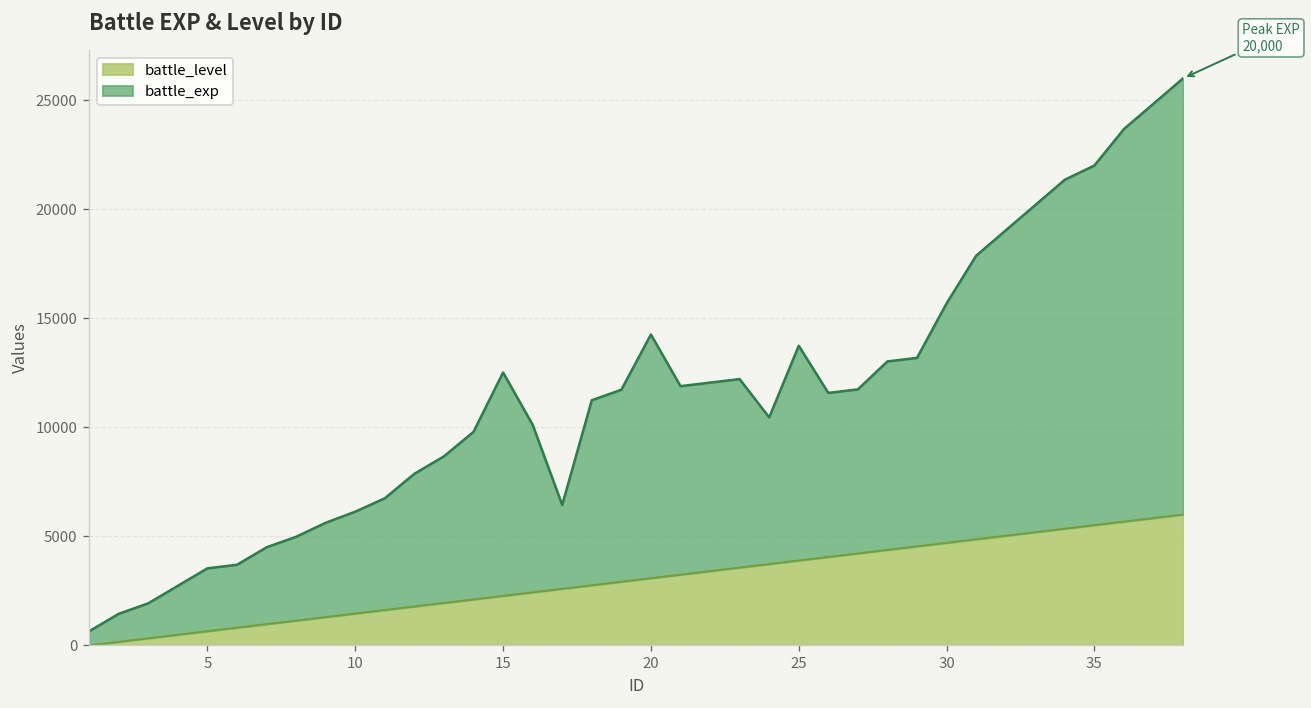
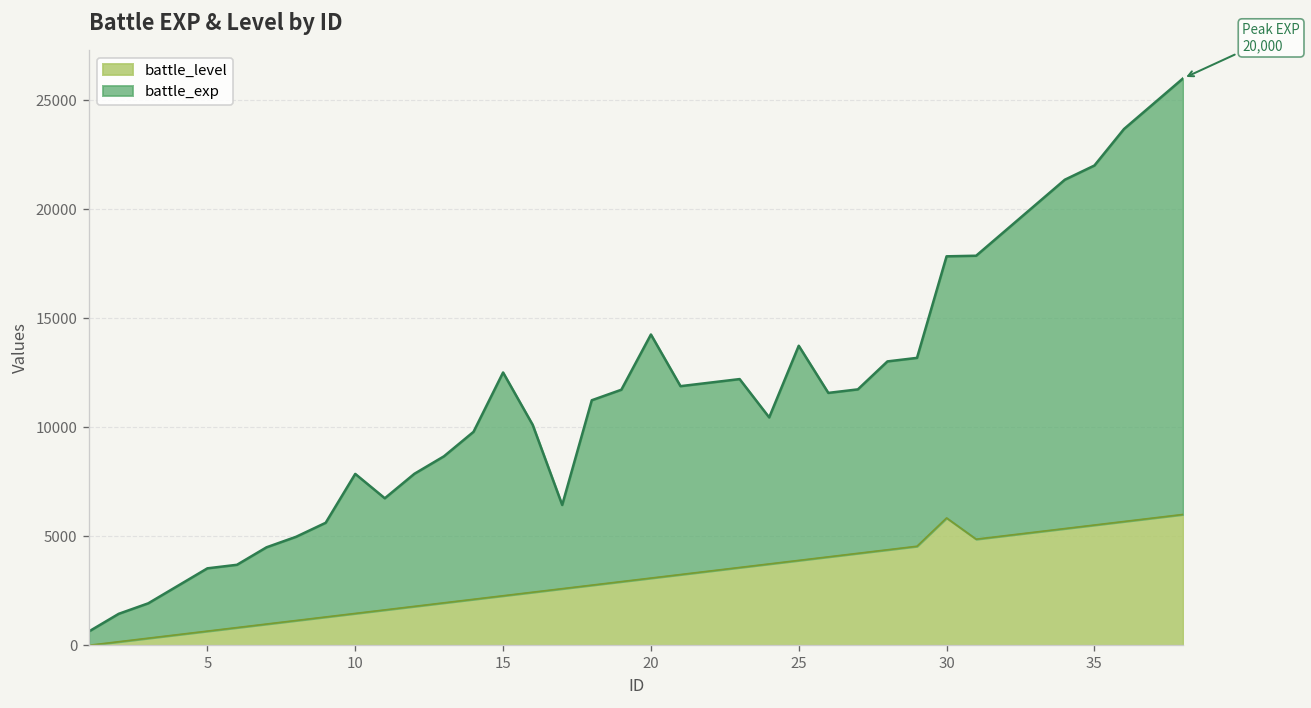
battle_exp, 10: 4700 -> 6400
battle_level, 30: 4700 -> 5800
battle_exp, 30: 11000 -> 12000
